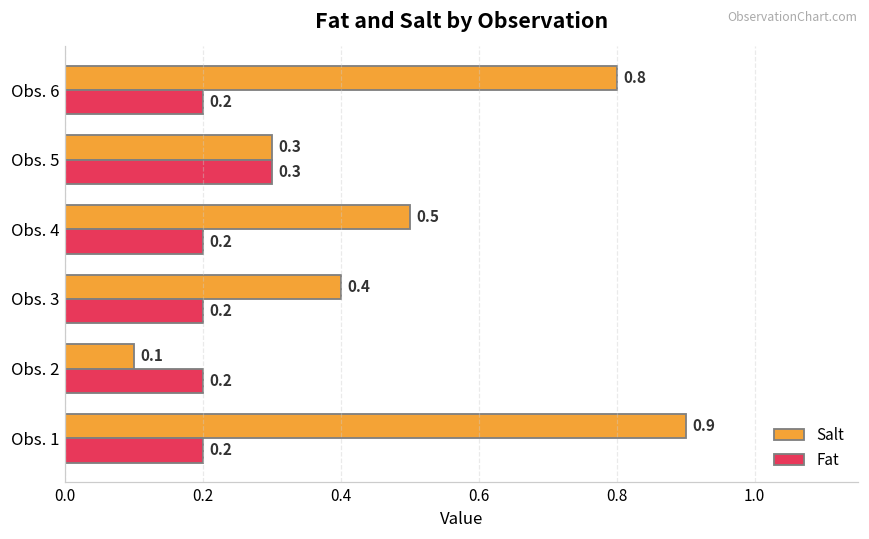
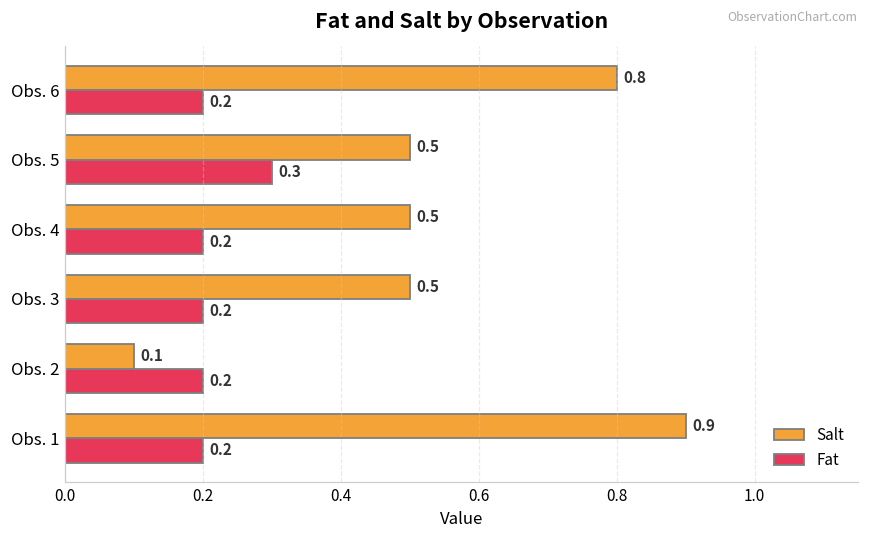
Salt, Obs. 5: 0.3 -> 0.5
Salt, Obs. 3: 0.4 -> 0.5
